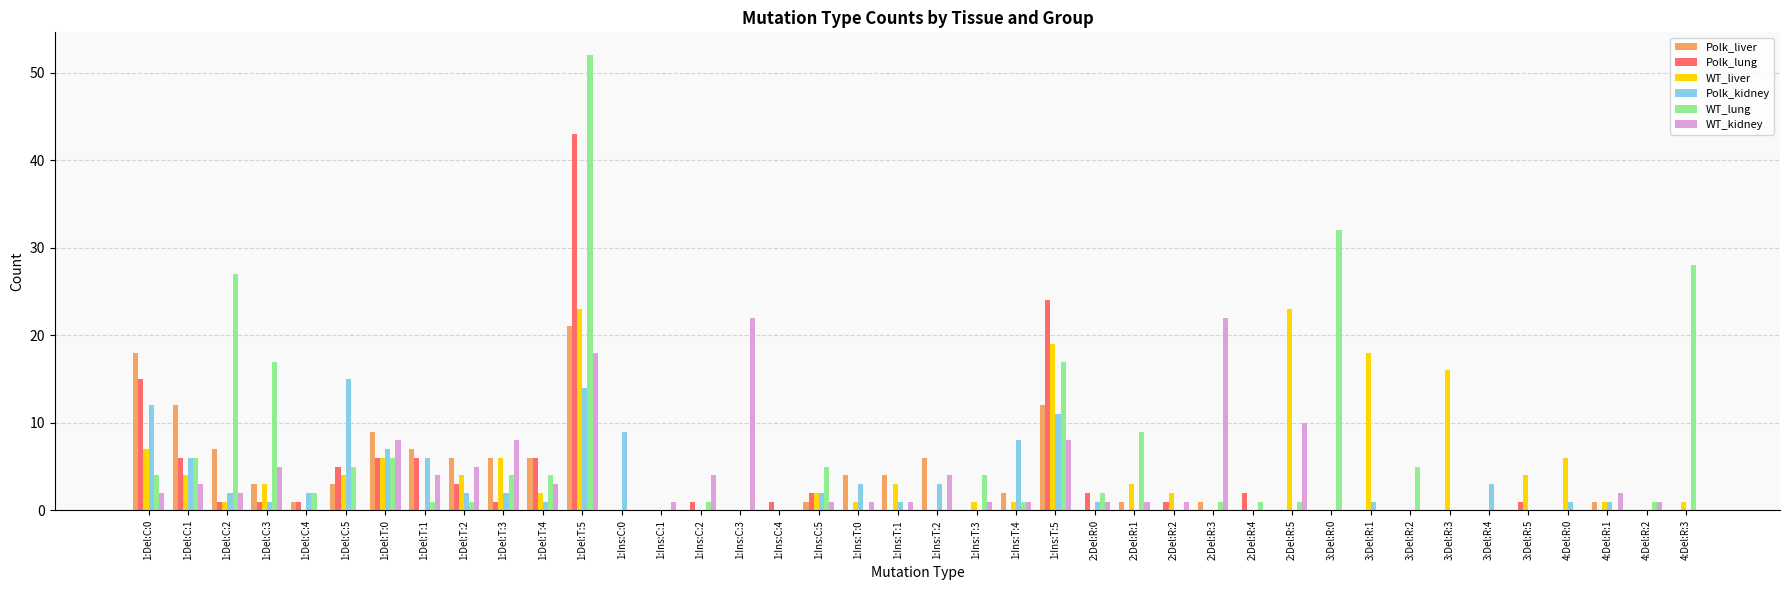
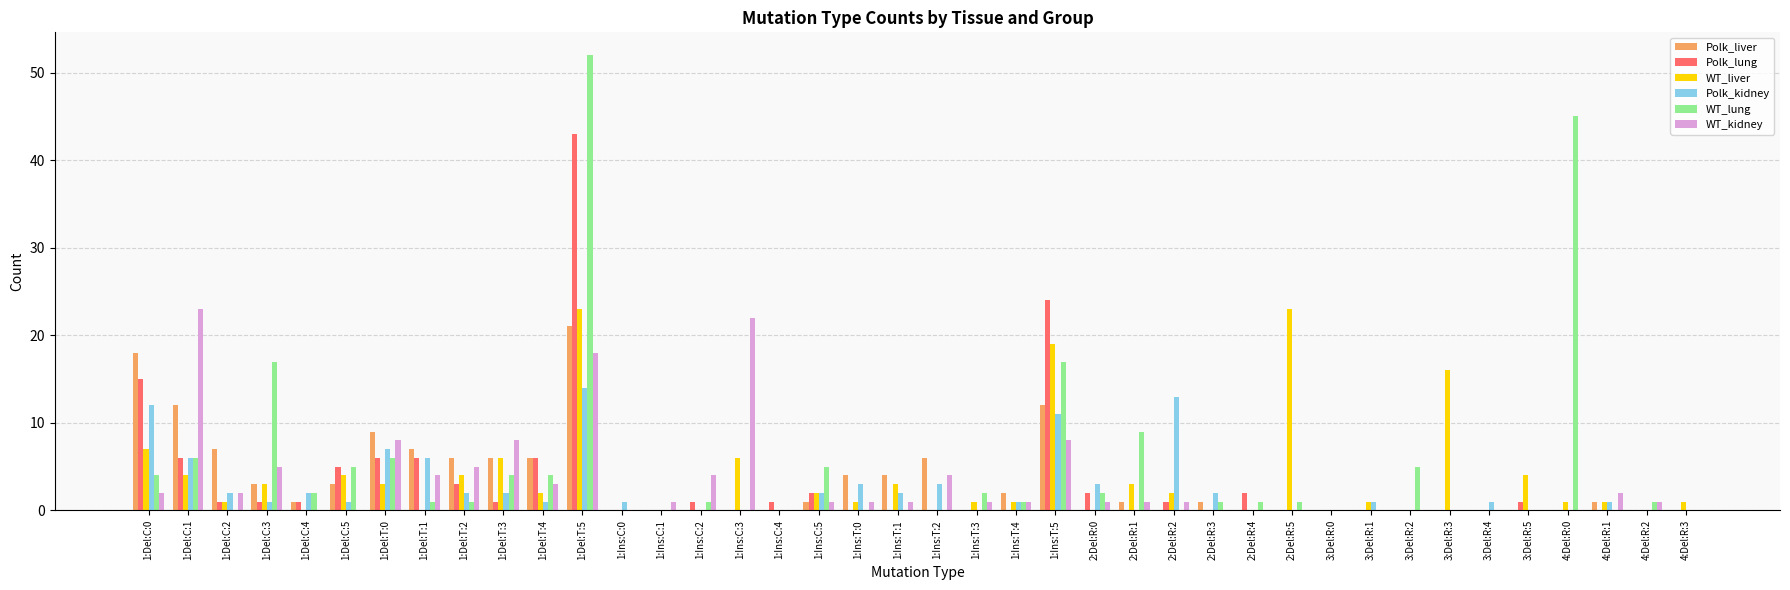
WT_kidney, 1:Del:C:1: 3 -> 23
WT_lung, 1:Del:C:2: 27 -> 0
Polk_kidney, 1:Del:C:5: 15 -> 1
WT_liver, 1:Del:T:0: 6 -> 3
Polk_kidney, 1:Ins:C:0: 9 -> 1
WT_liver, 1:Ins:C:3: 0 -> 6
Polk_kidney, 1:Ins:T:1: 1 -> 2
WT_lung, 1:Ins:T:3: 4 -> 2
Polk_kidney, 1:Ins:T:4: 8 -> 1
Polk_kidney, 2:Del:R:0: 1 -> 3
Polk_kidney, 2:Del:R:2: 0 -> 13
Polk_kidney, 2:Del:R:3: 0 -> 2
WT_kidney, 2:Del:R:3: 22 -> 0
WT_kidney, 2:Del:R:5: 10 -> 0
WT_lung, 3:Del:R:0: 32 -> 0
WT_liver, 3:Del:R:1: 18 -> 1
Polk_kidney, 3:Del:R:4: 3 -> 1
WT_liver, 4:Del:R:0: 6 -> 1
Polk_kidney, 4:Del:R:0: 1 -> 0
WT_lung, 4:Del:R:0: 0 -> 45
WT_lung, 4:Del:R:3: 28 -> 0
